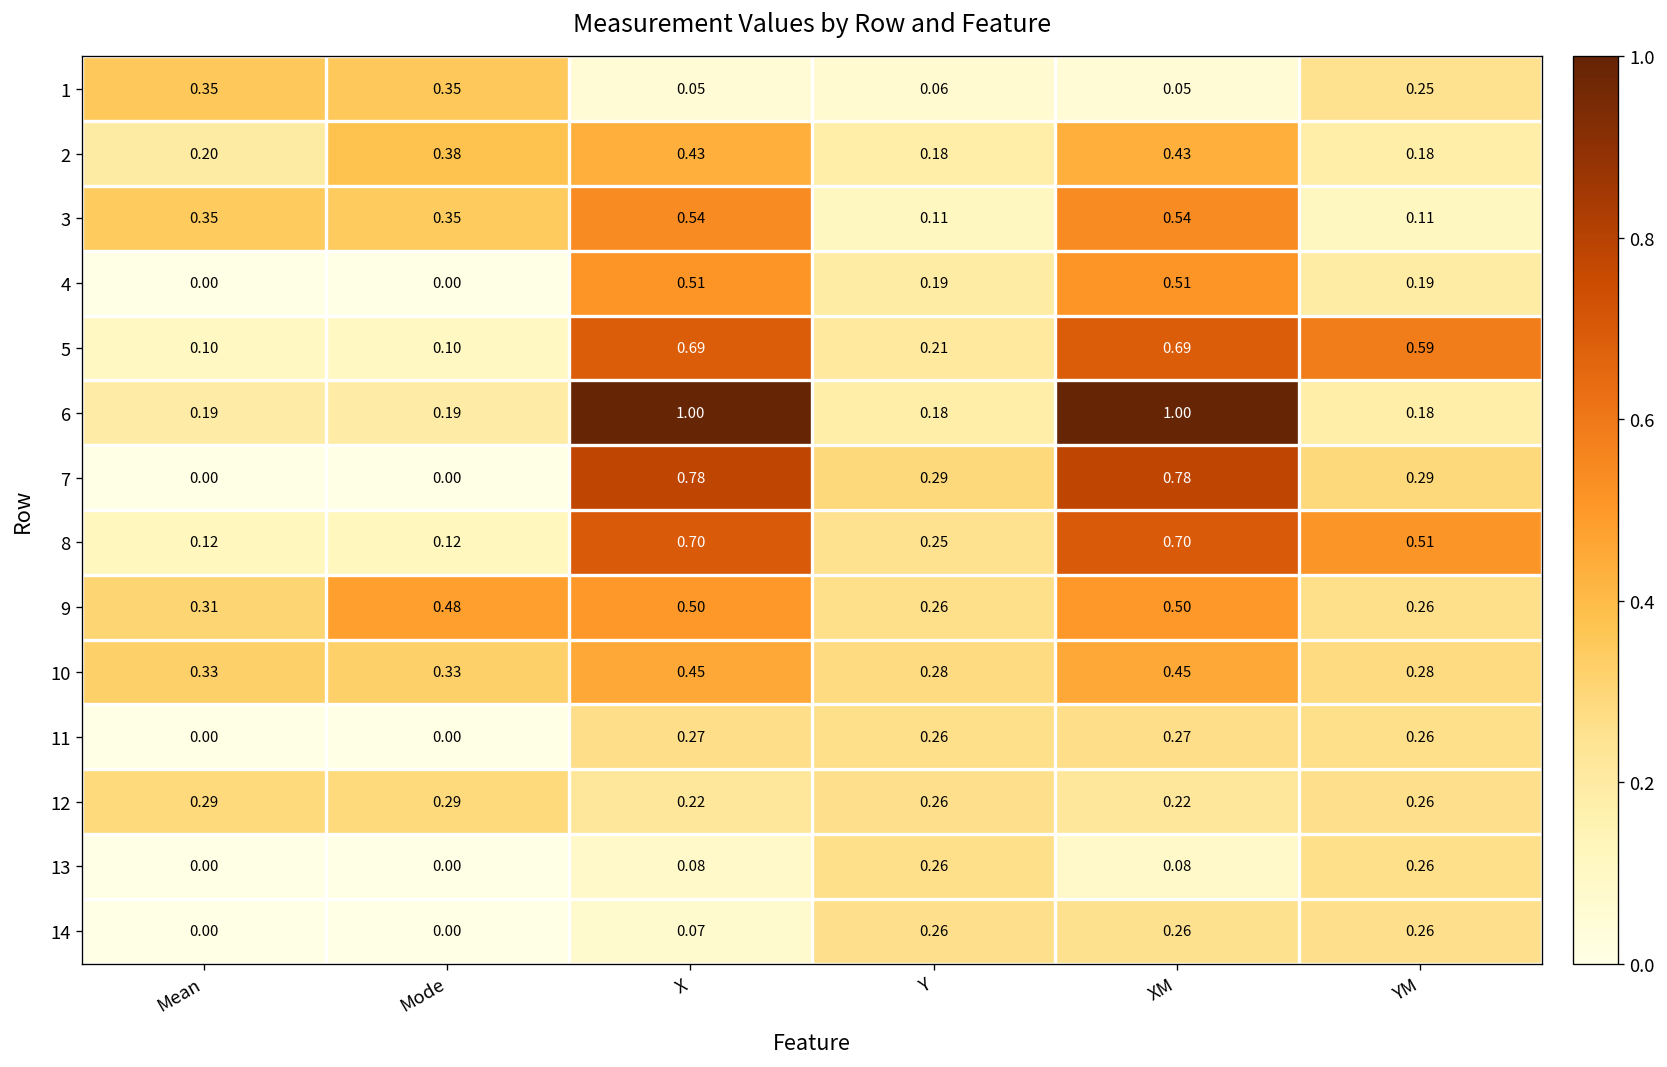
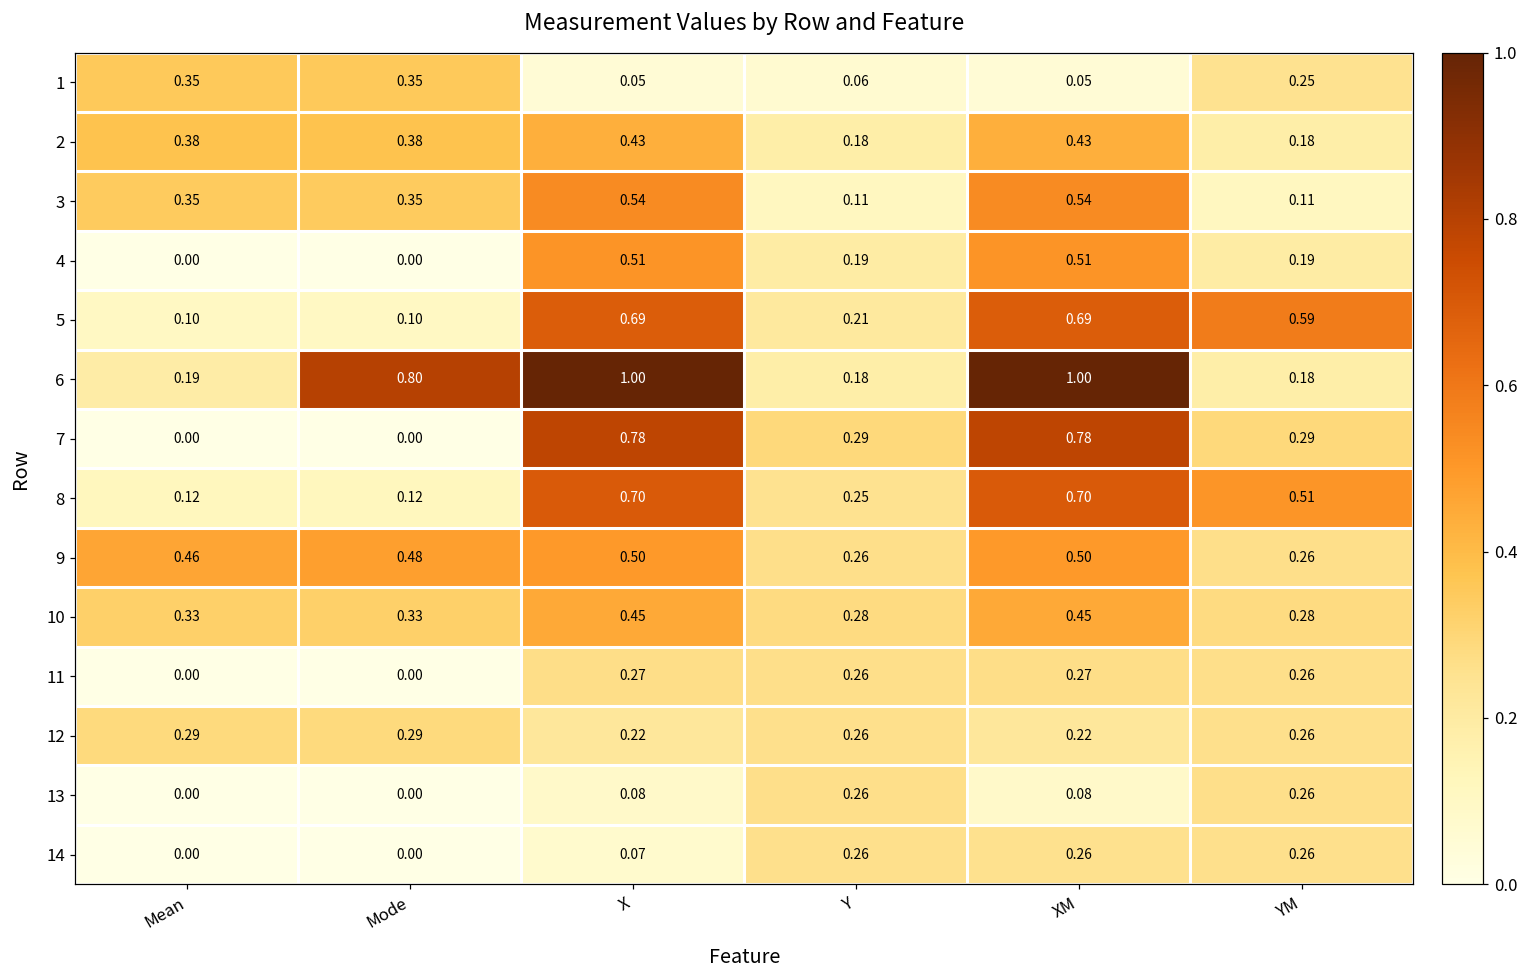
2, Mean: 0.20 -> 0.38
6, Mode: 0.19 -> 0.80
9, Mean: 0.31 -> 0.46
